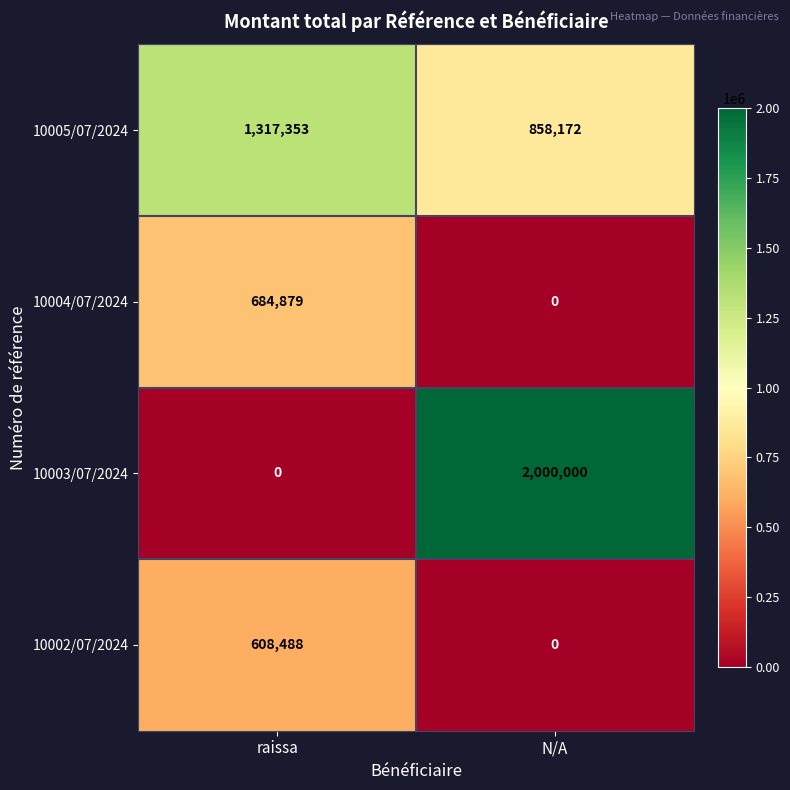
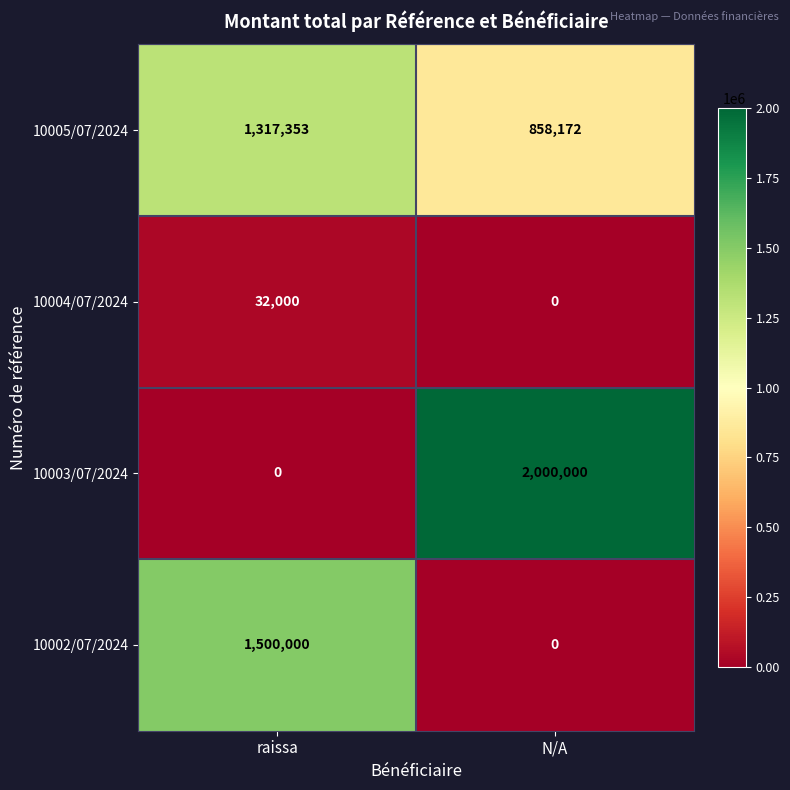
10004/07/2024, raissa: 684,879 -> 32,000
10002/07/2024, raissa: 608,488 -> 1,500,000
